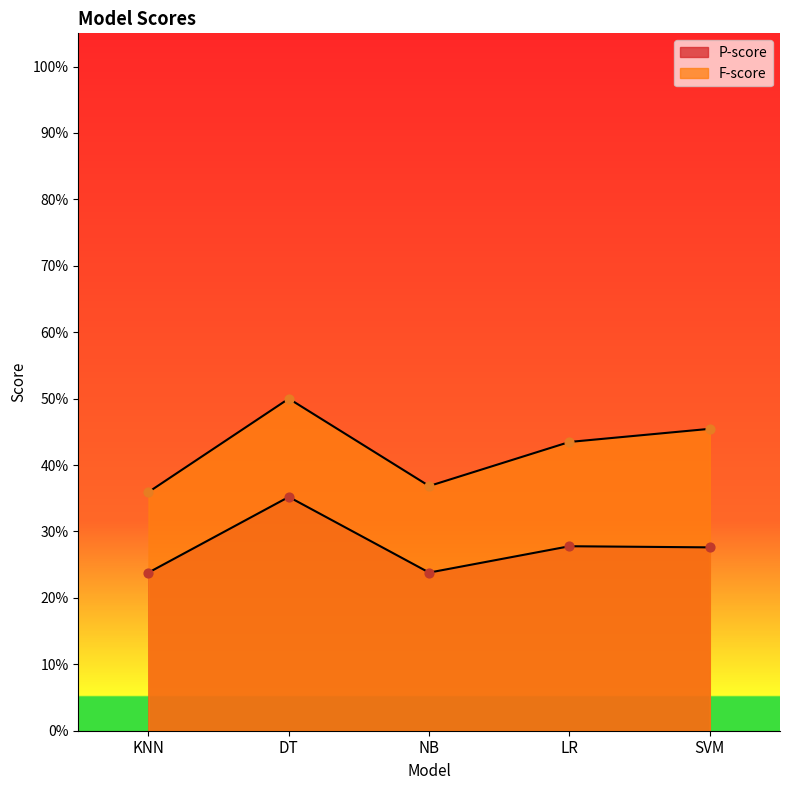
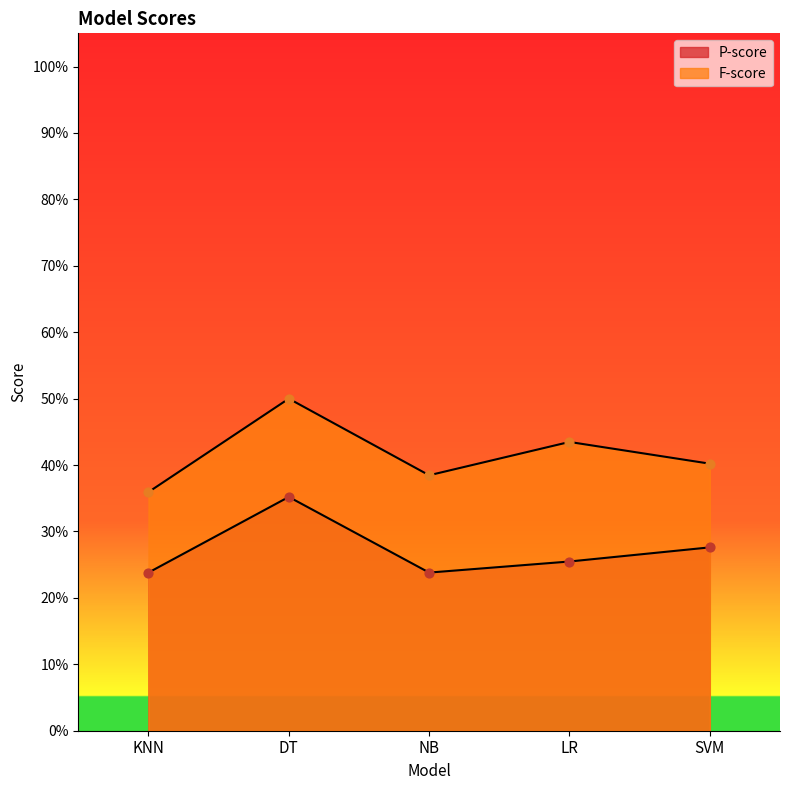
F-score, NB: 37% -> 38%
P-score, LR: 28% -> 25%
F-score, SVM: 45% -> 40%
